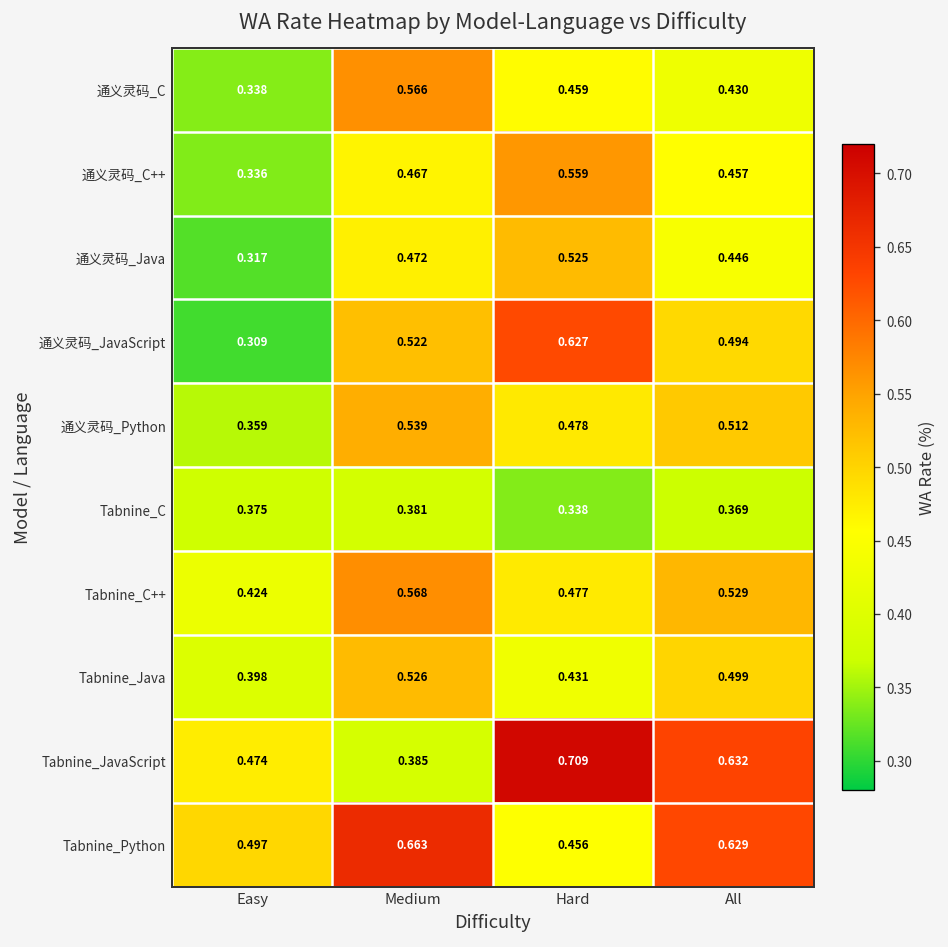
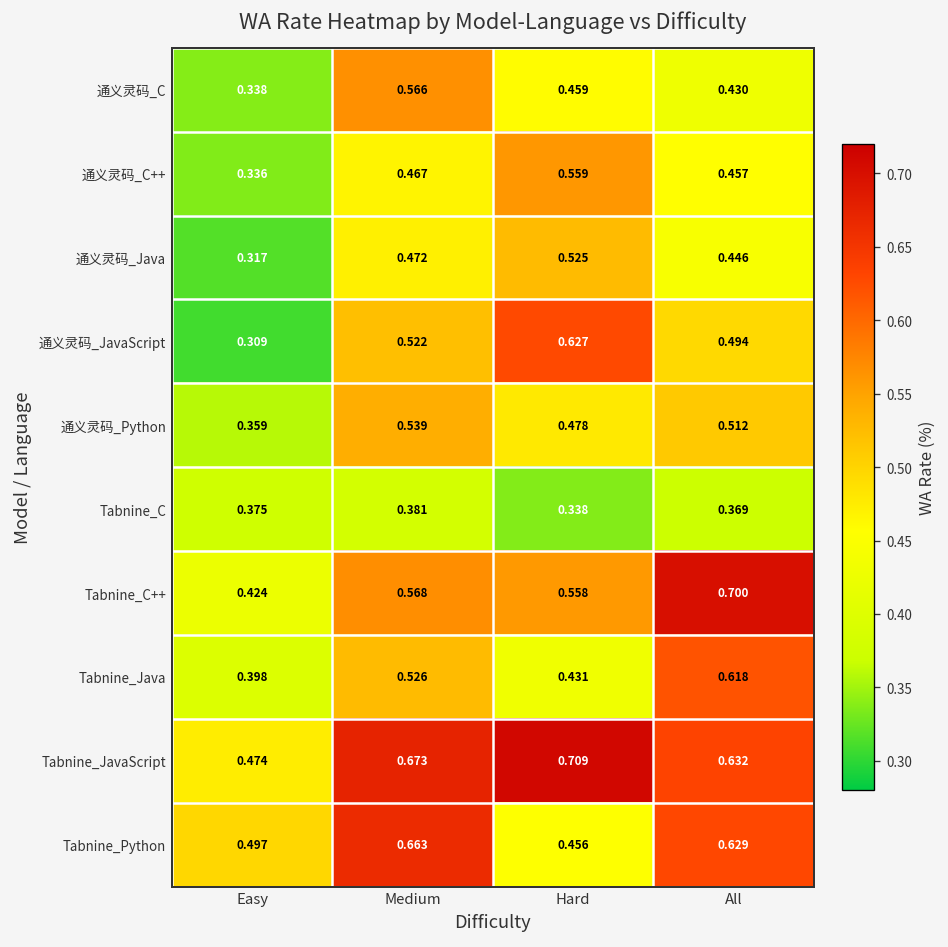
Tabnine_C++, Hard: 0.477 -> 0.558
Tabnine_C++, All: 0.529 -> 0.700
Tabnine_Java, All: 0.499 -> 0.618
Tabnine_JavaScript, Medium: 0.385 -> 0.673
